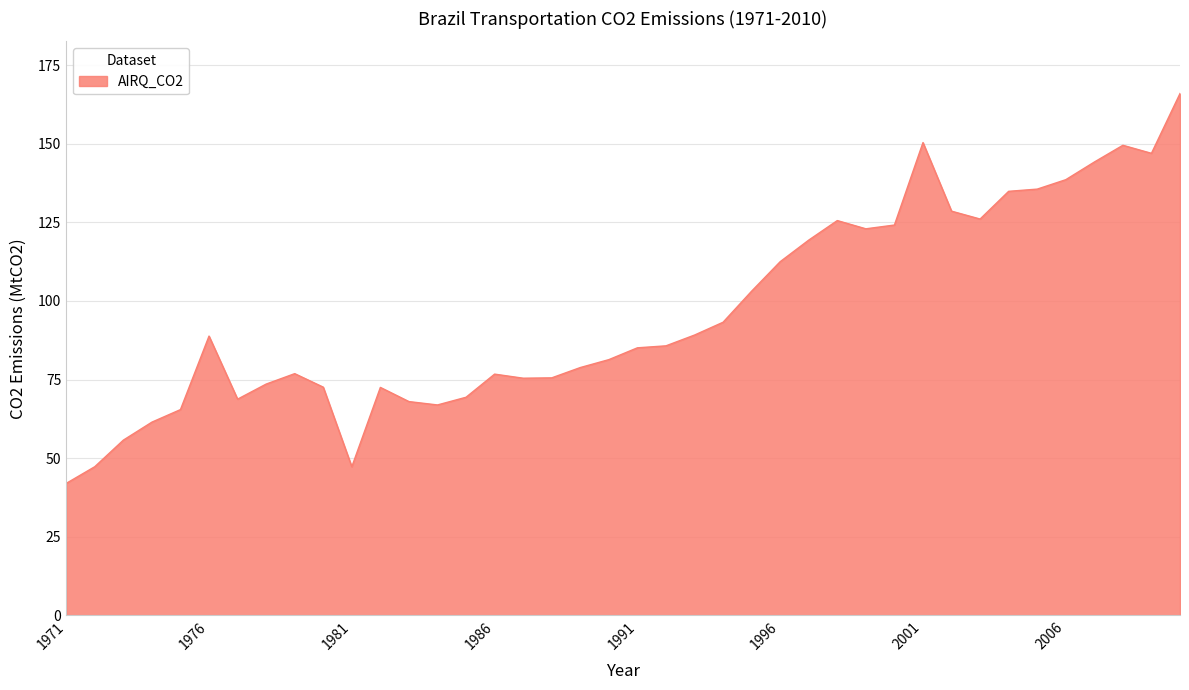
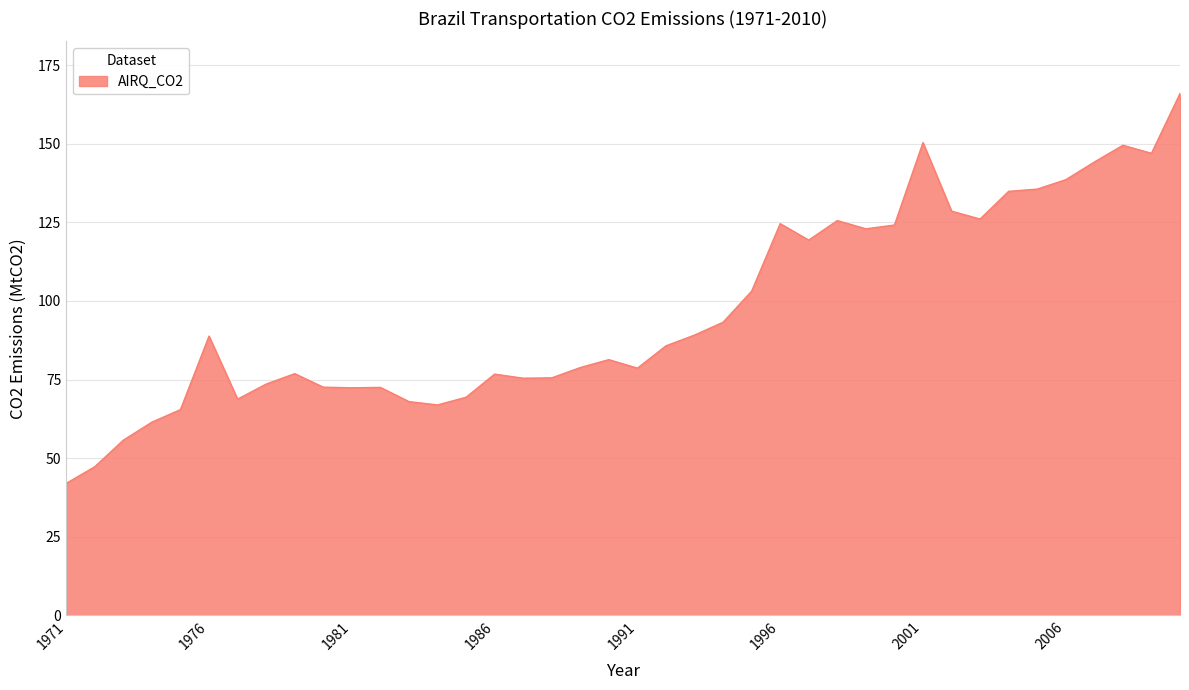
1981: 47 -> 72
1991: 85 -> 79
1996: 113 -> 125
